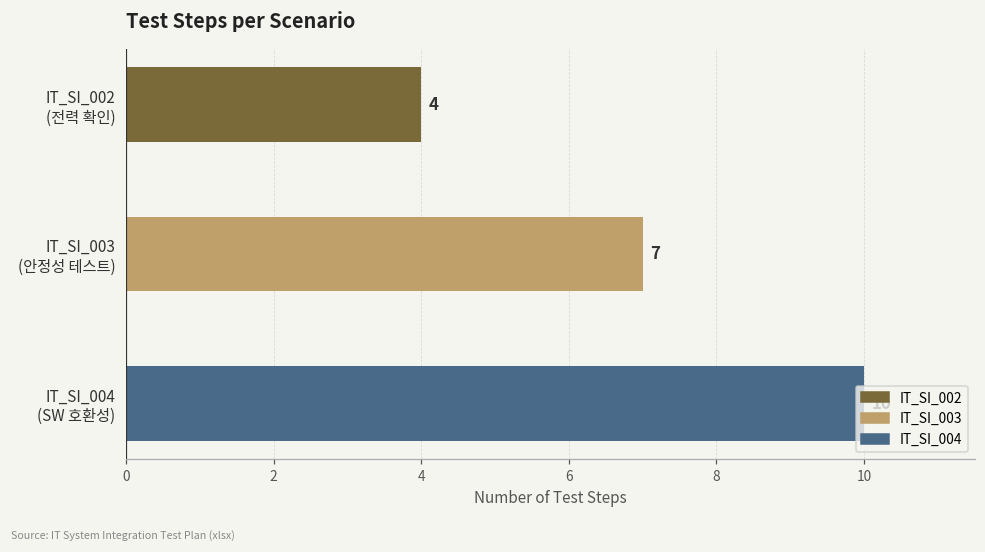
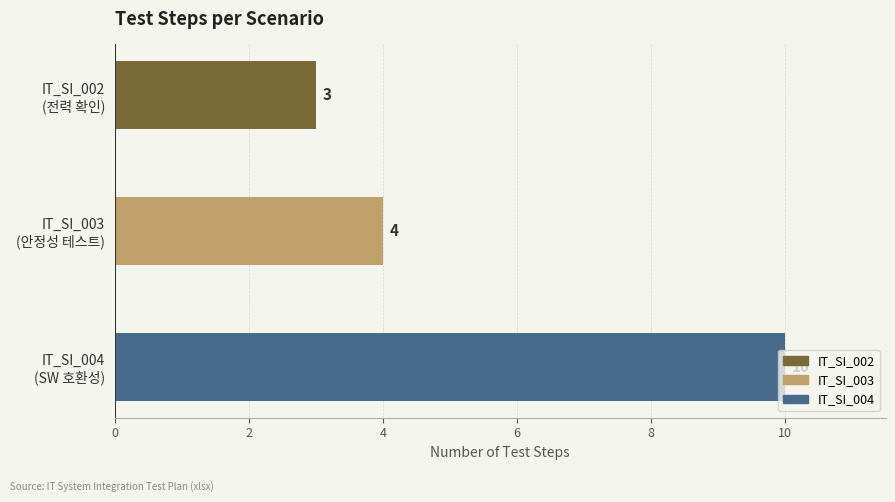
IT_SI_002 (전력 확인): 4 -> 3
IT_SI_003 (안정성 테스트): 7 -> 4
